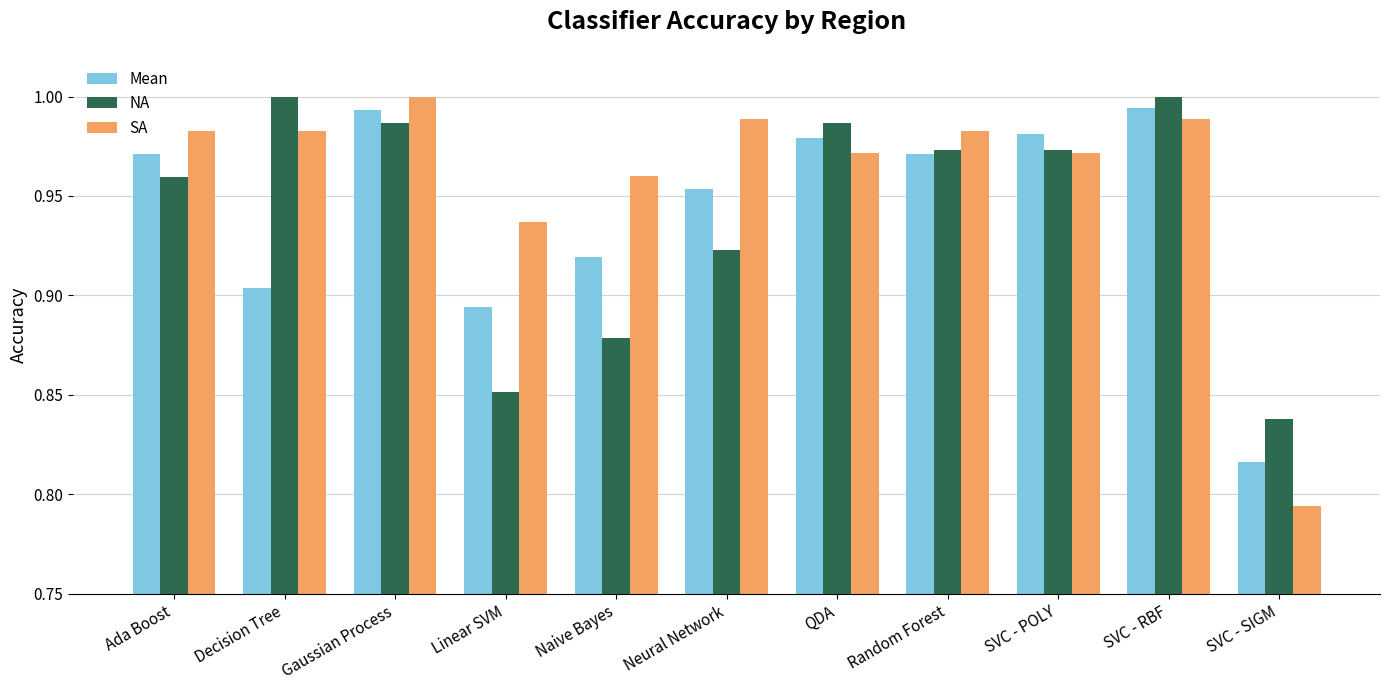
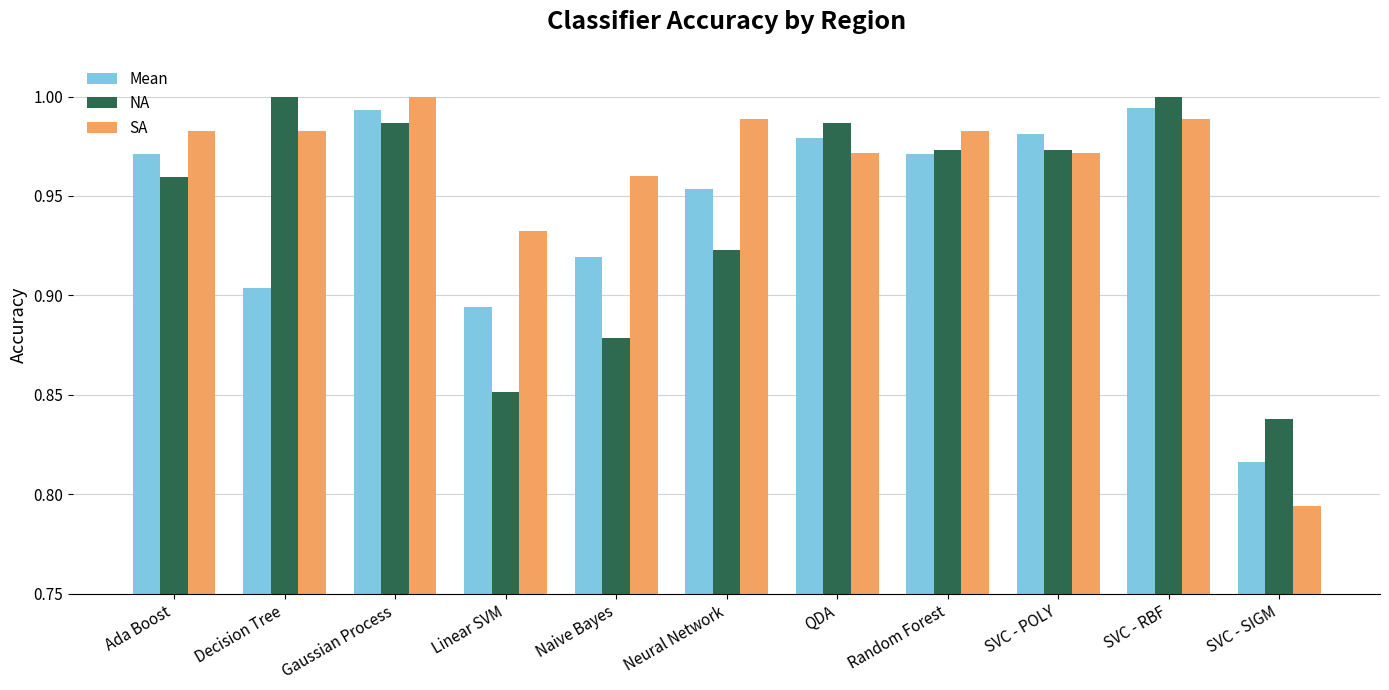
SA, Linear SVM: 0.937 -> 0.932
